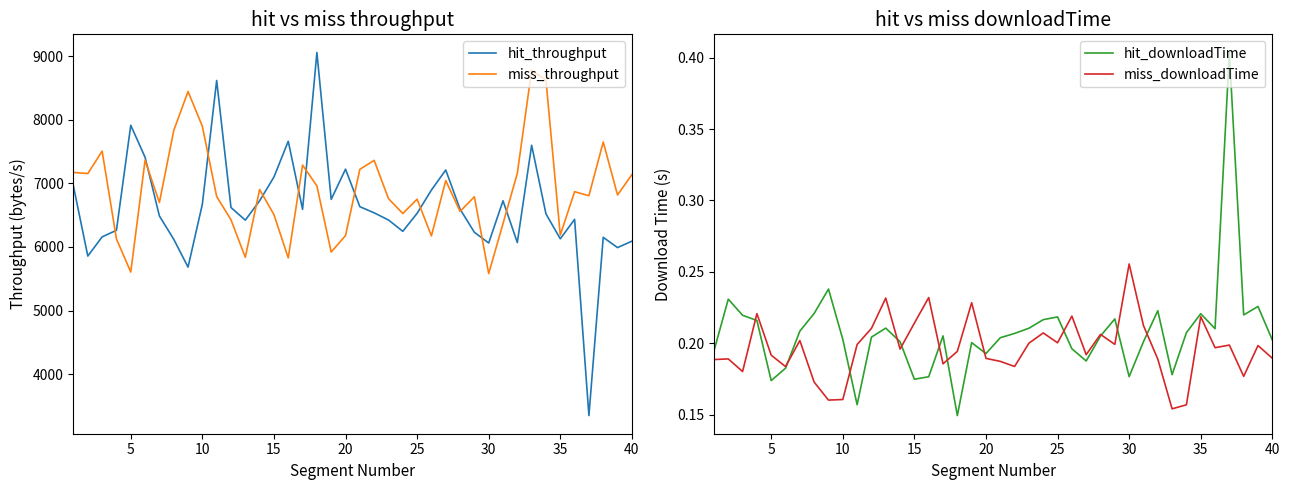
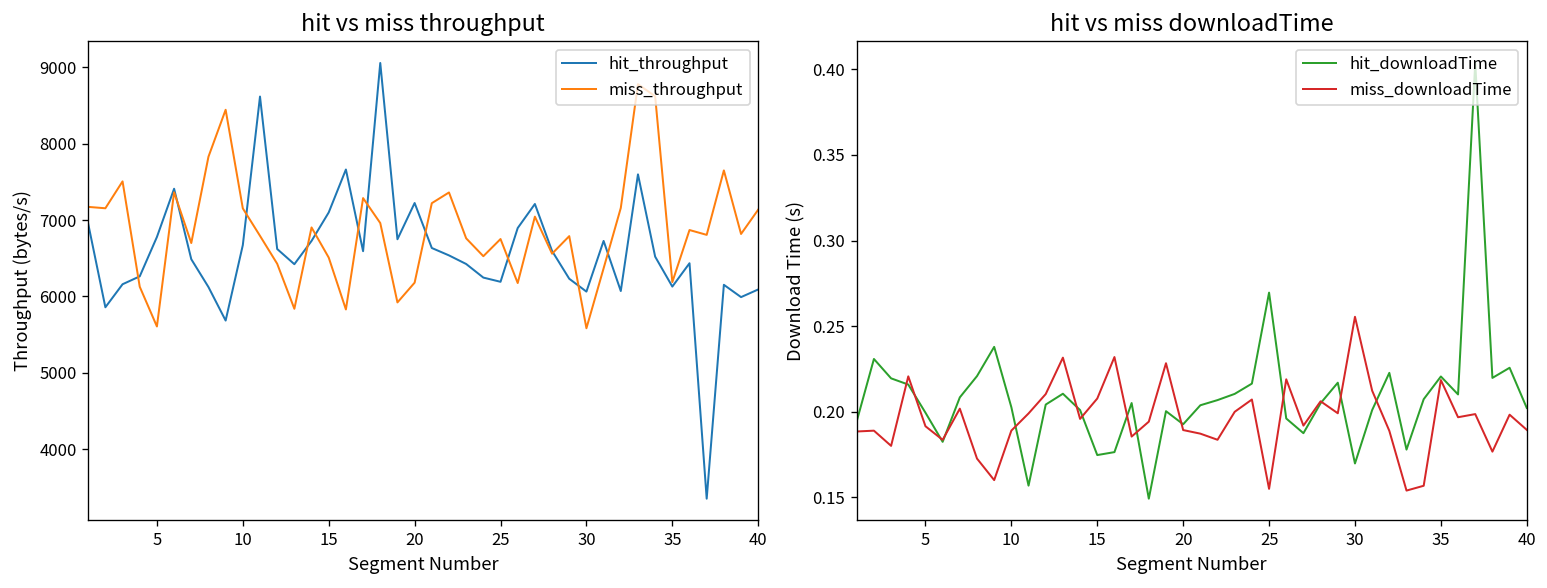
hit vs miss throughput, hit_throughput, 5: 7900 -> 6800
hit vs miss throughput, miss_throughput, 10: 7900 -> 7200
hit vs miss throughput, hit_throughput, 25: 6500 -> 6200
hit vs miss downloadTime, hit_downloadTime, 5: 0.174 -> 0.199
hit vs miss downloadTime, miss_downloadTime, 10: 0.161 -> 0.189
hit vs miss downloadTime, miss_downloadTime, 15: 0.214 -> 0.208
hit vs miss downloadTime, hit_downloadTime, 25: 0.218 -> 0.270
hit vs miss downloadTime, miss_downloadTime, 25: 0.200 -> 0.155
hit vs miss downloadTime, hit_downloadTime, 30: 0.177 -> 0.170
